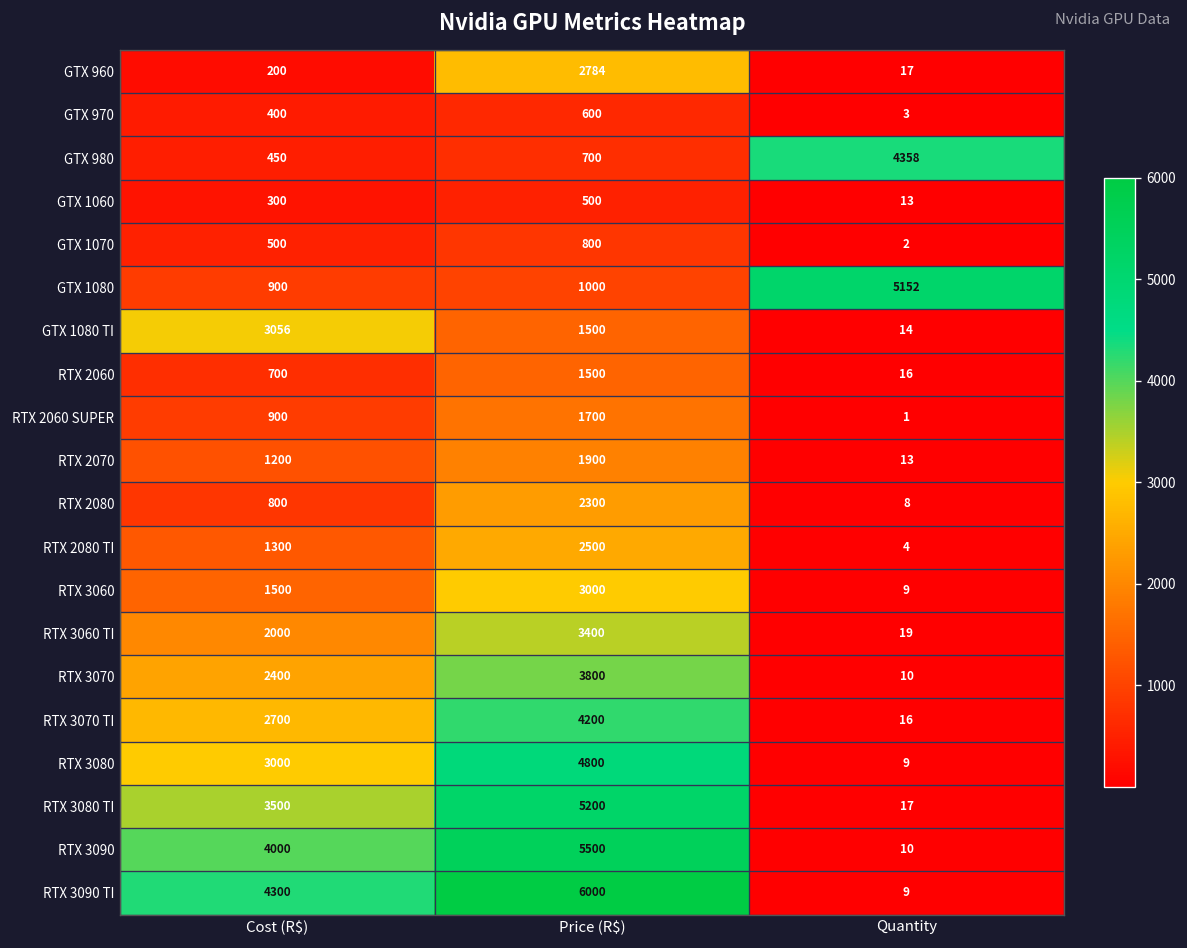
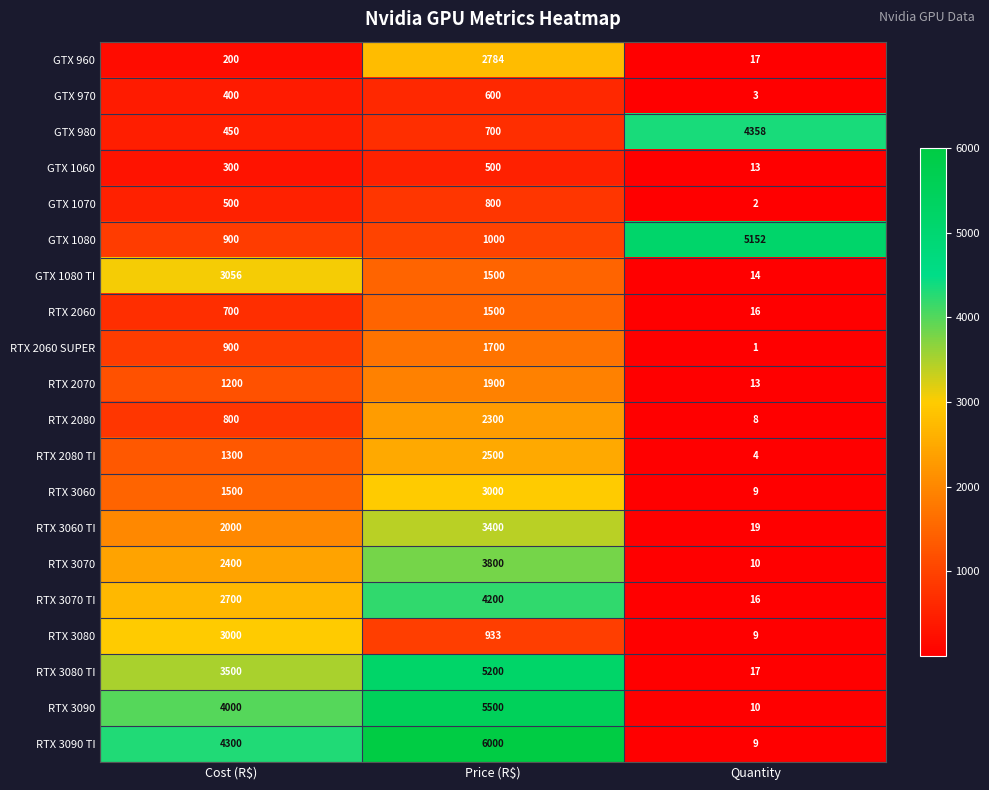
RTX 3080, Price (R$): 4800 -> 933
